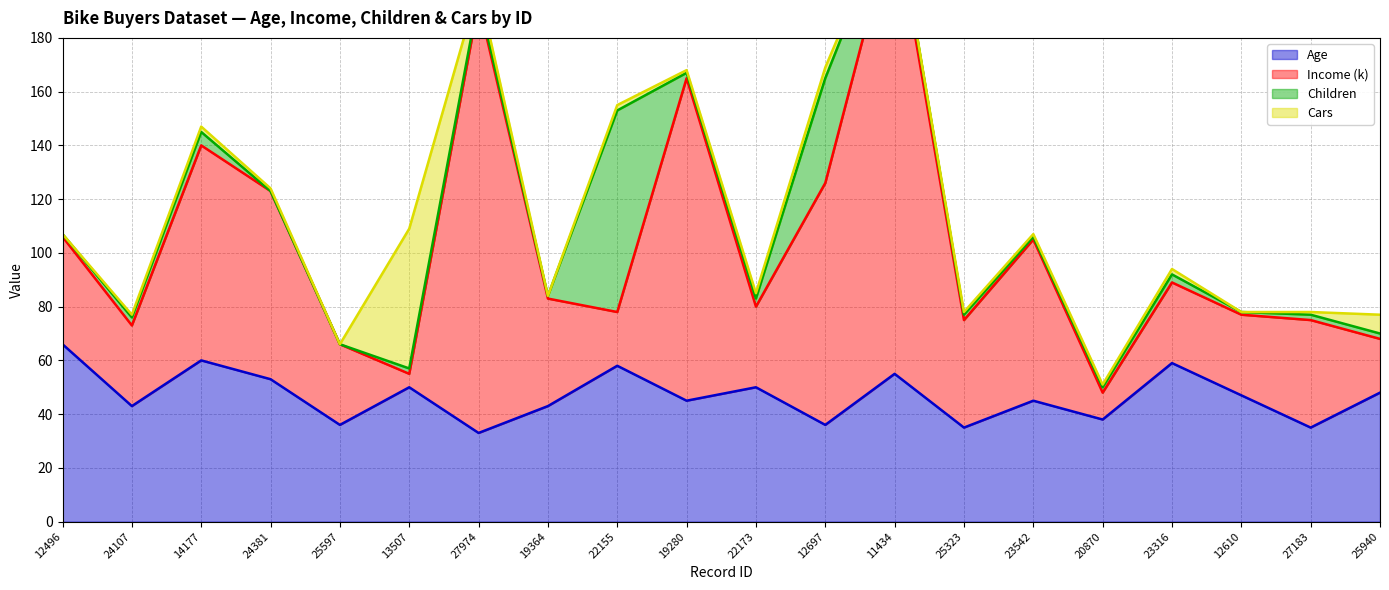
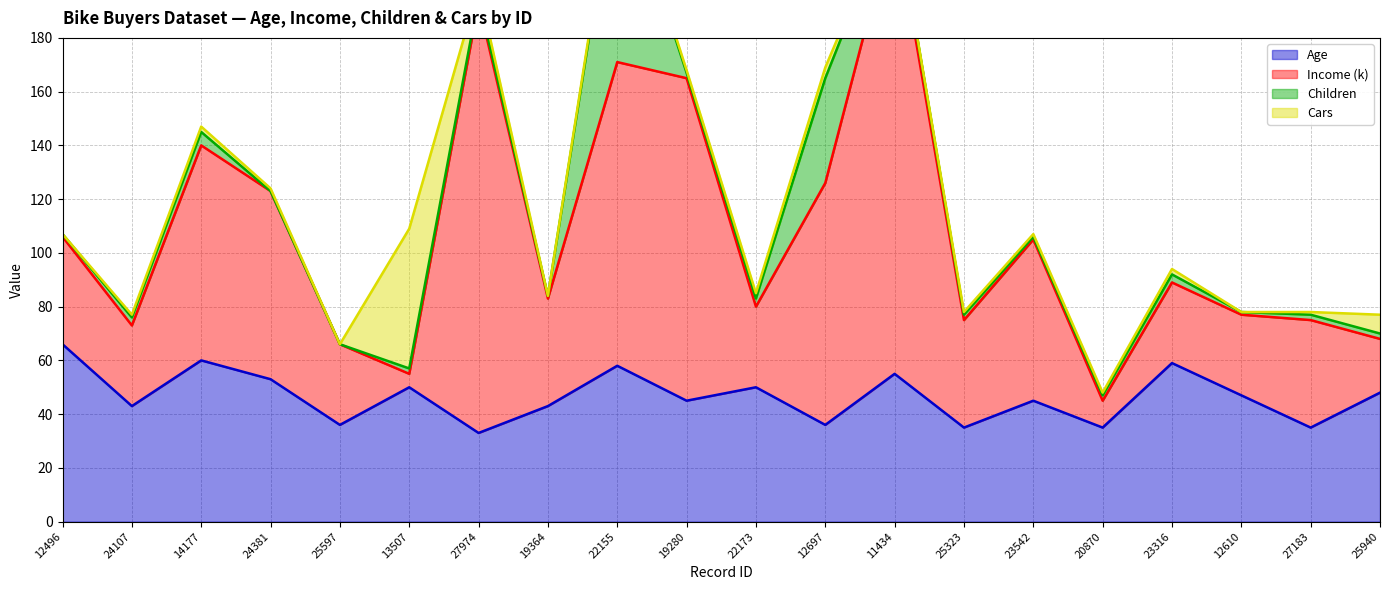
Income (k), 22155: 20 -> 113
Age, 20870: 38 -> 35
